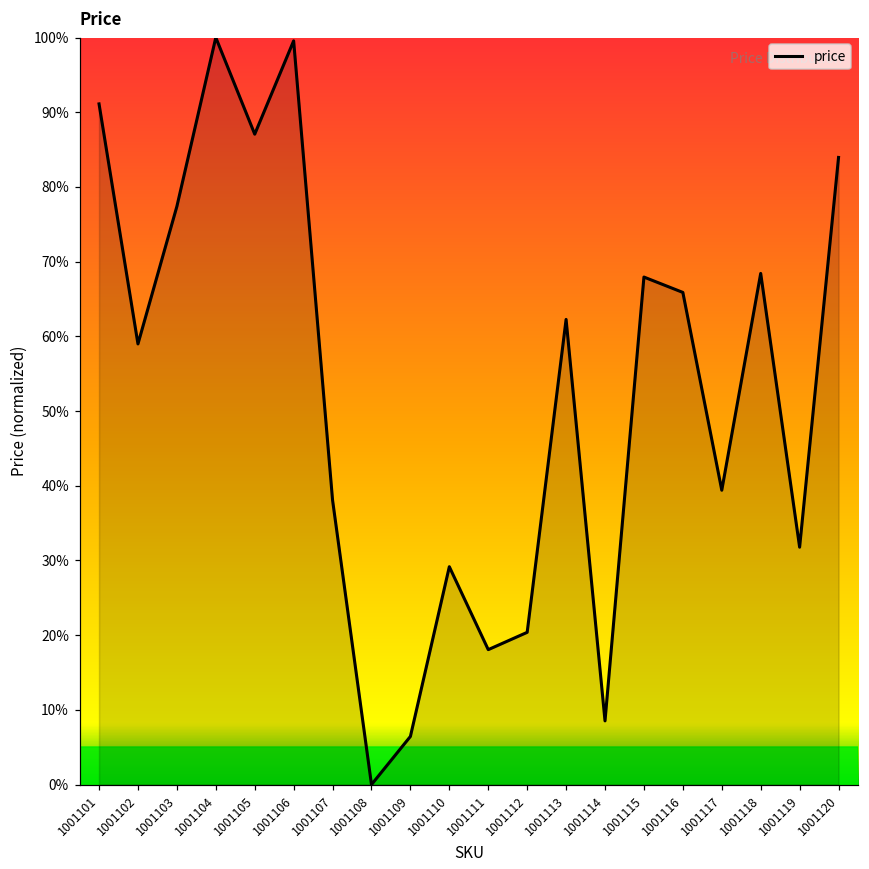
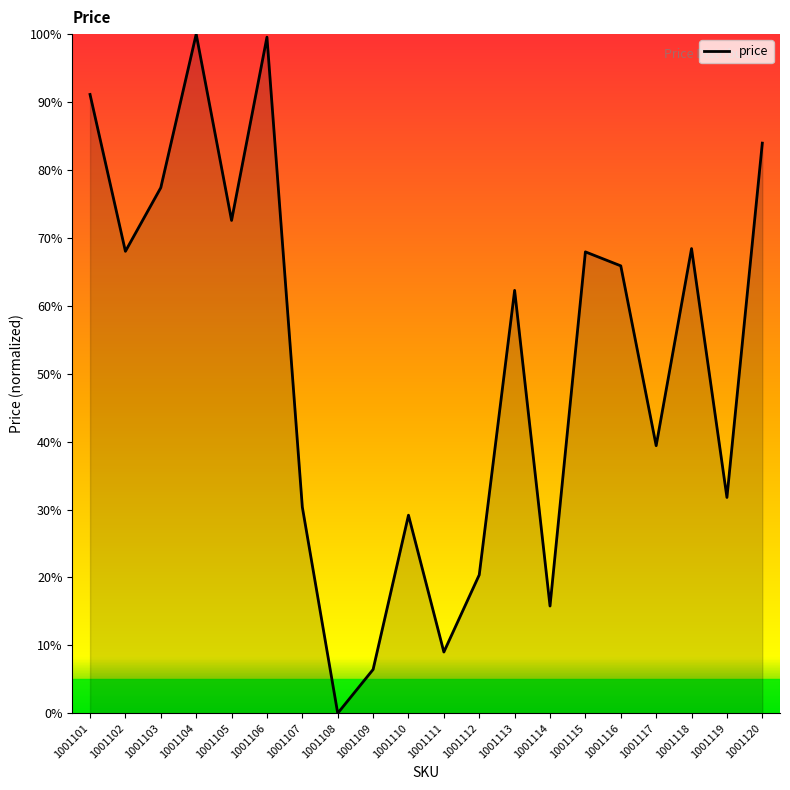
1001102: 59% -> 68%
1001105: 87% -> 73%
1001107: 38% -> 30%
1001111: 18% -> 9%
1001114: 9% -> 16%
